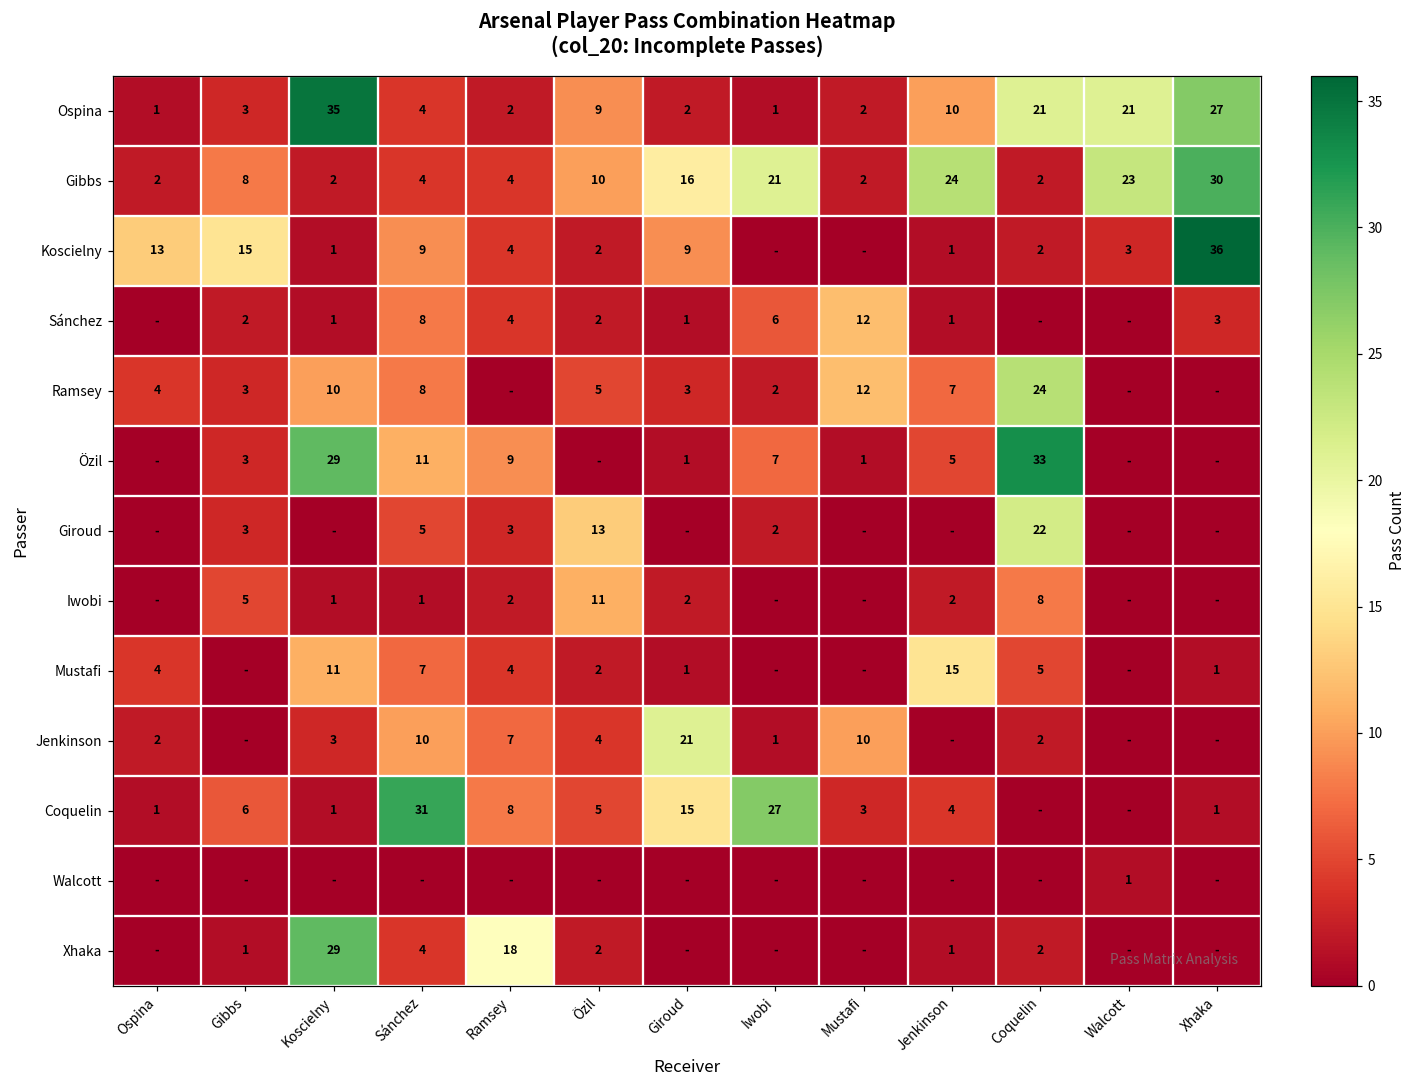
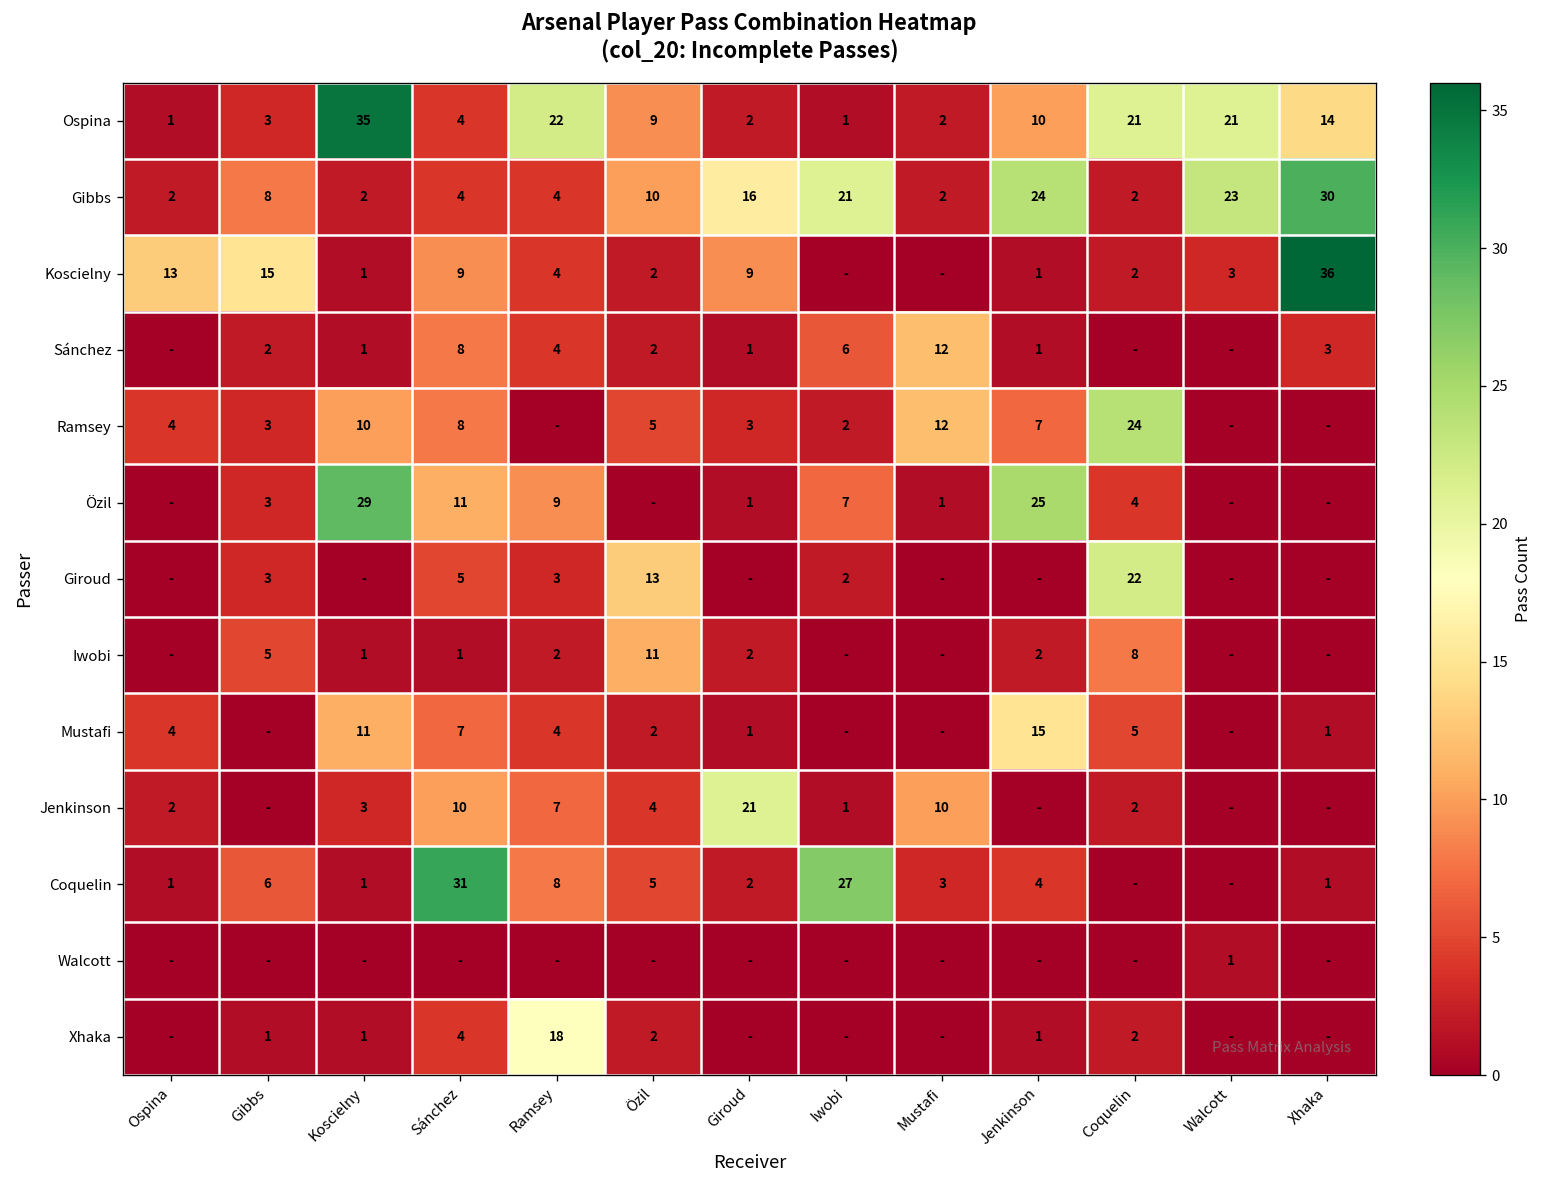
Ospina, Ramsey: 2 -> 22
Ospina, Xhaka: 27 -> 14
Özil, Jenkinson: 5 -> 25
Özil, Coquelin: 33 -> 4
Coquelin, Giroud: 15 -> 2
Xhaka, Koscielny: 29 -> 1
